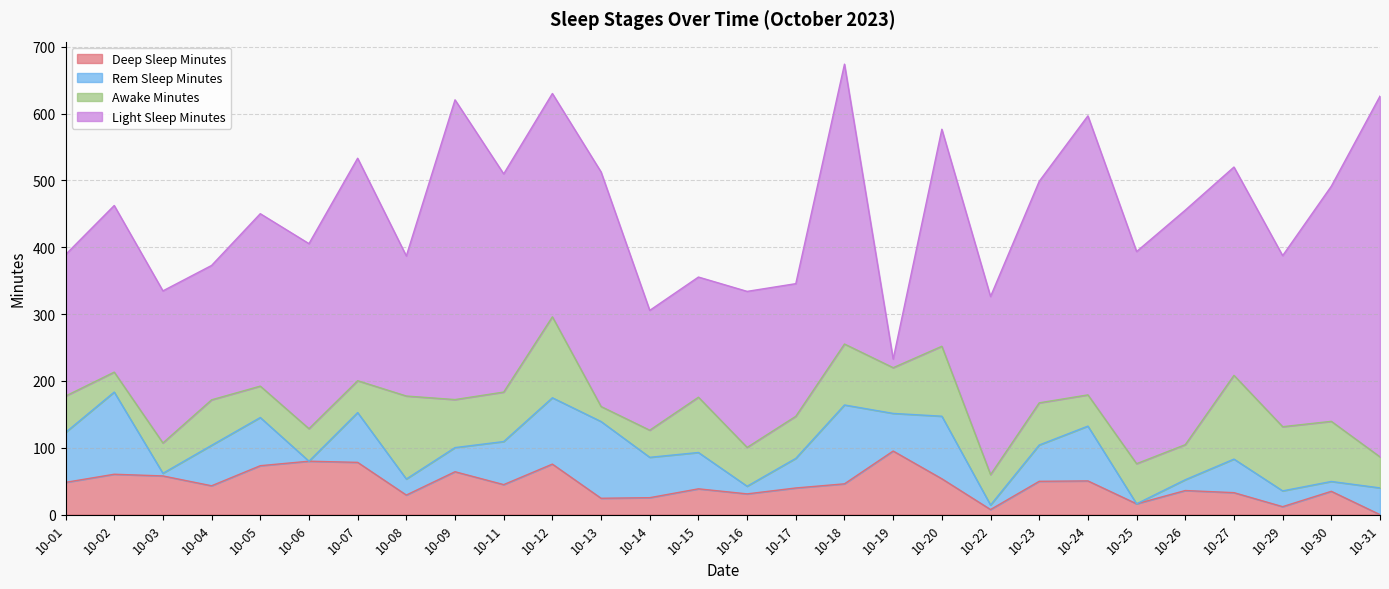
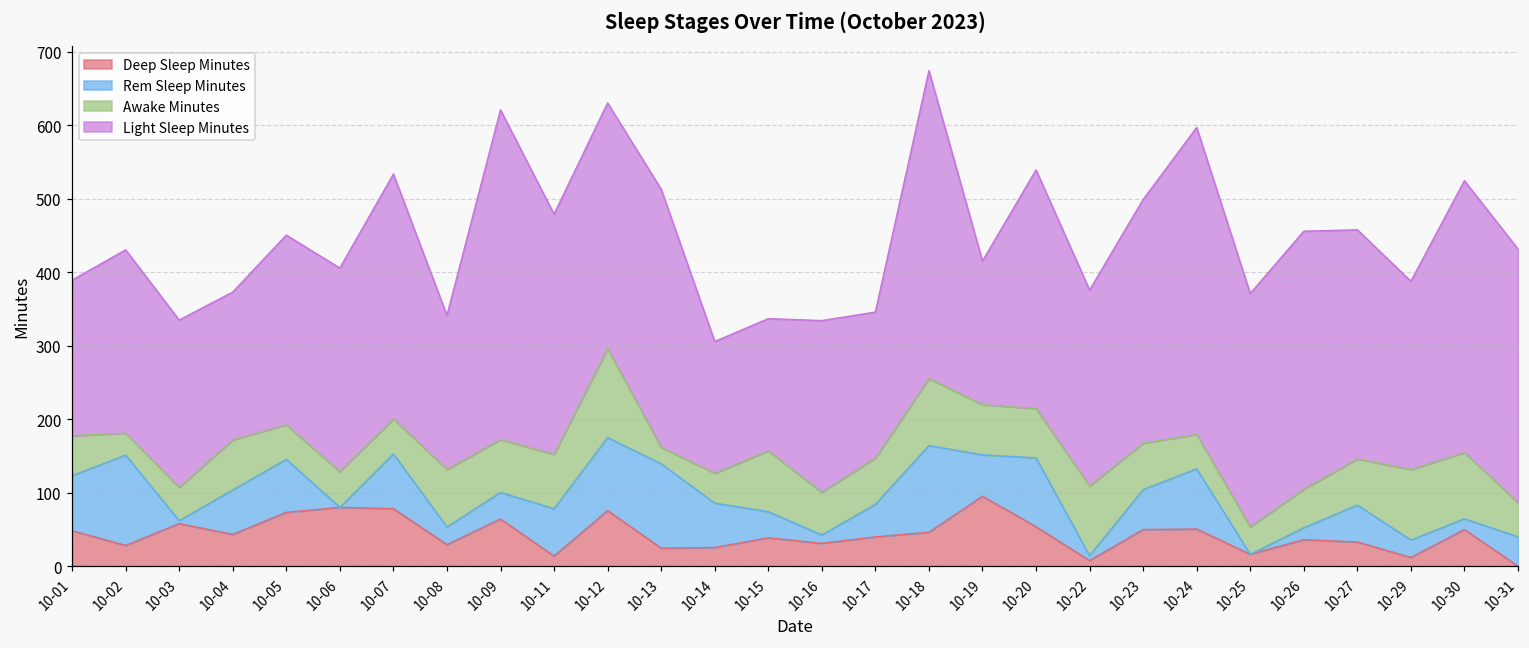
Deep Sleep Minutes, 10-02: 60 -> 30
Awake Minutes, 10-08: 120 -> 80
Deep Sleep Minutes, 10-11: 40 -> 10
Rem Sleep Minutes, 10-15: 50 -> 40
Light Sleep Minutes, 10-19: 10 -> 200
Awake Minutes, 10-20: 100 -> 70
Awake Minutes, 10-22: 50 -> 90
Awake Minutes, 10-25: 60 -> 40
Awake Minutes, 10-27: 130 -> 60
Deep Sleep Minutes, 10-30: 30 -> 50
Light Sleep Minutes, 10-30: 350 -> 370
Light Sleep Minutes, 10-31: 540 -> 340
